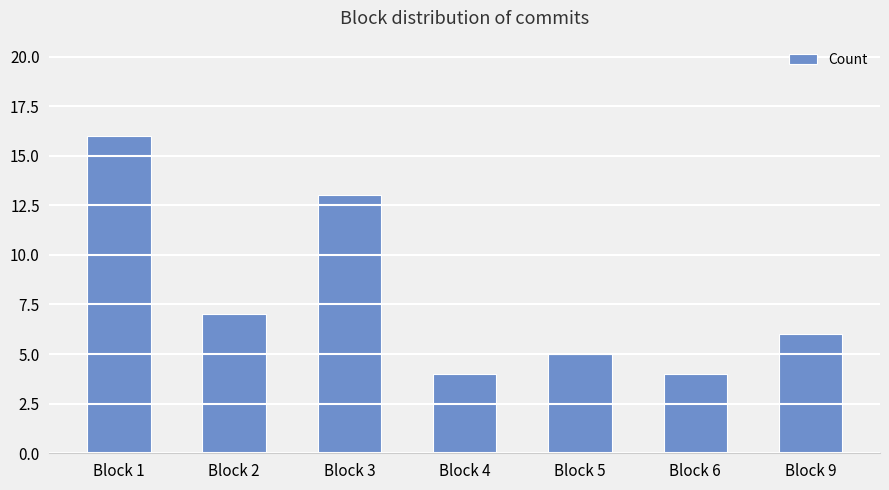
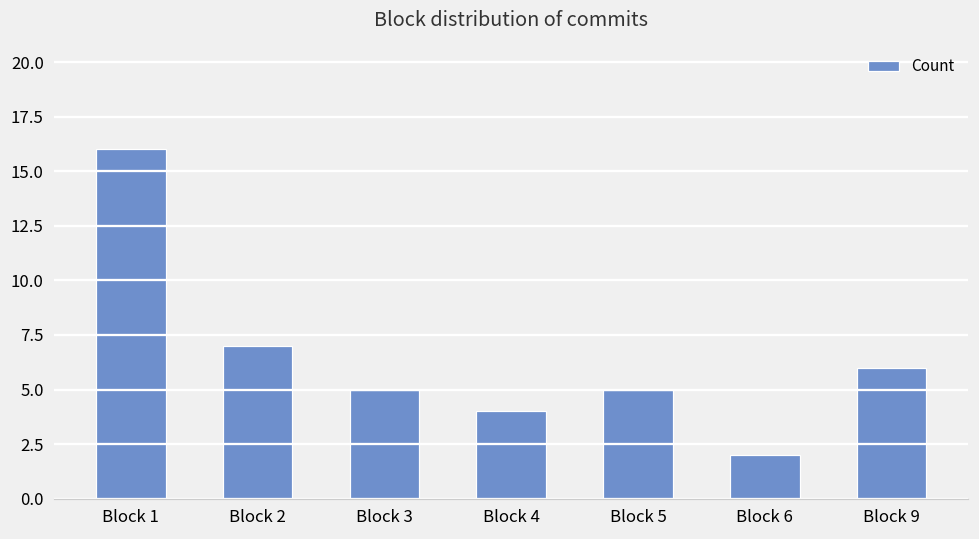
Block 3: 13 -> 5
Block 6: 4 -> 2
